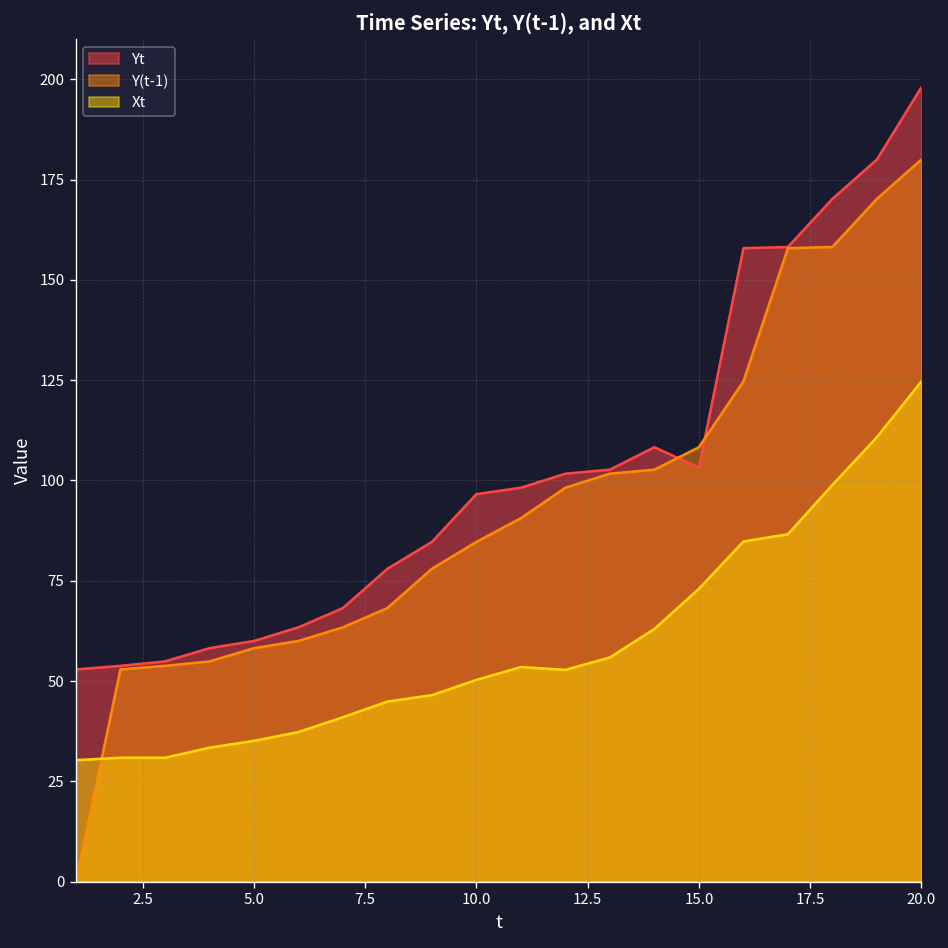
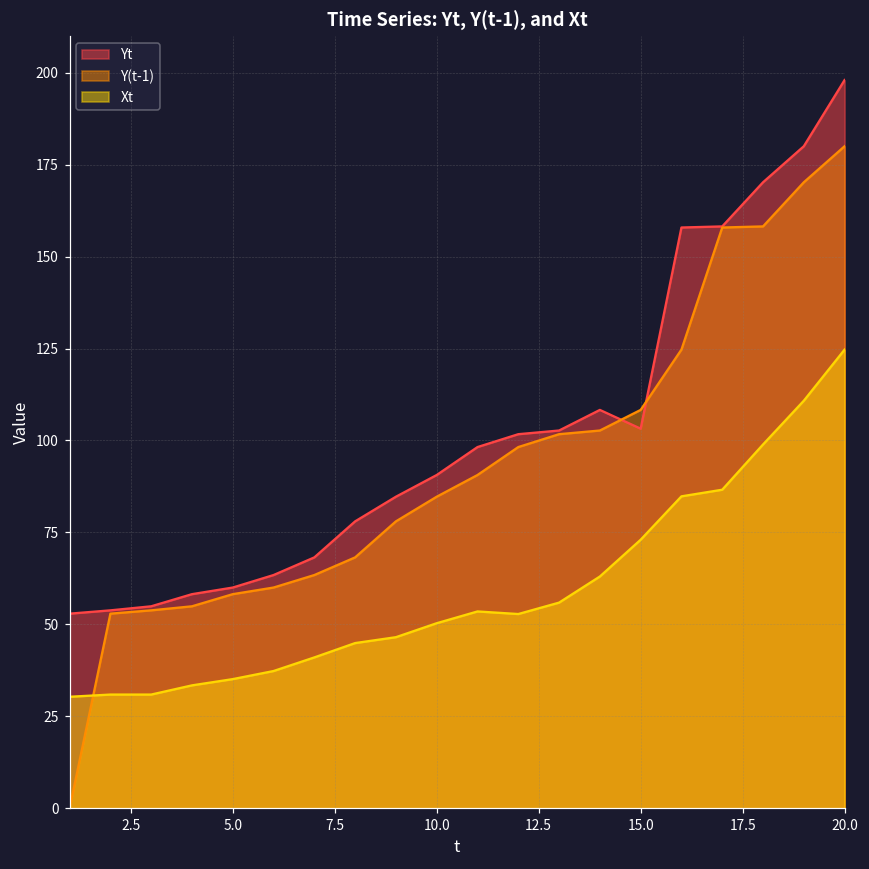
Yt, 10.0: 97 -> 91
